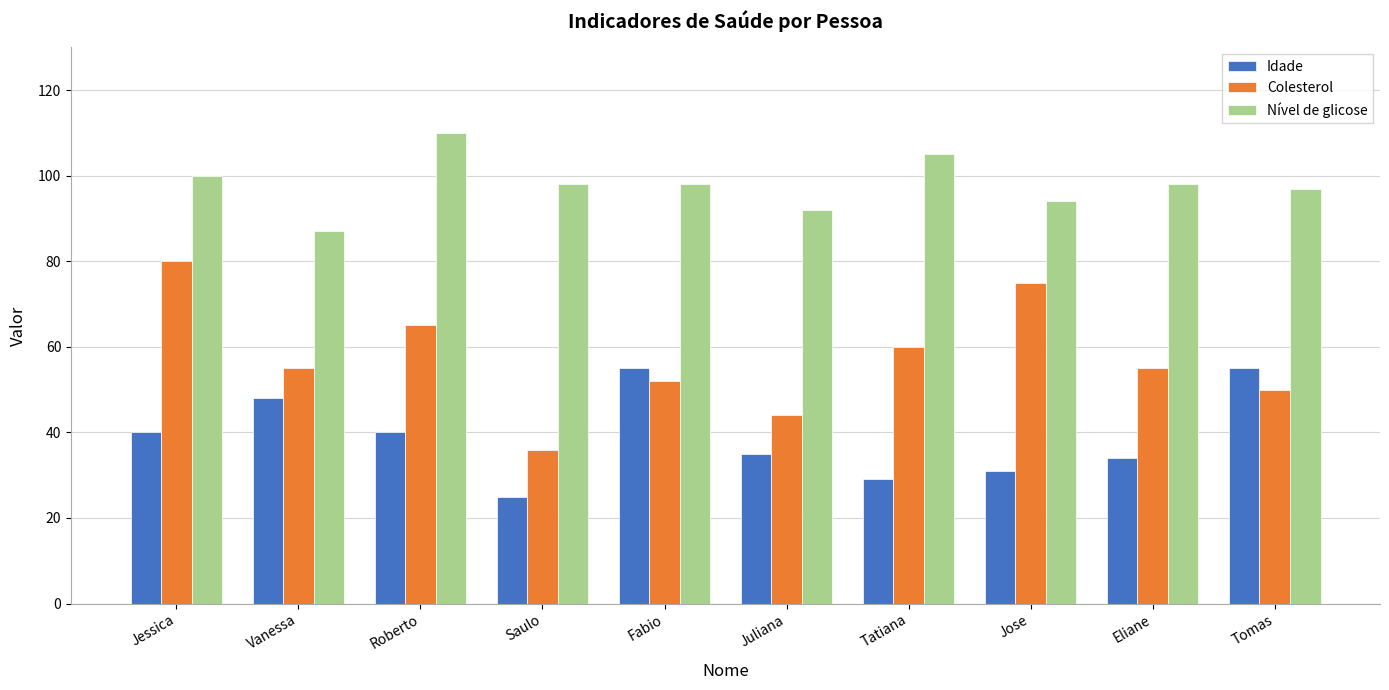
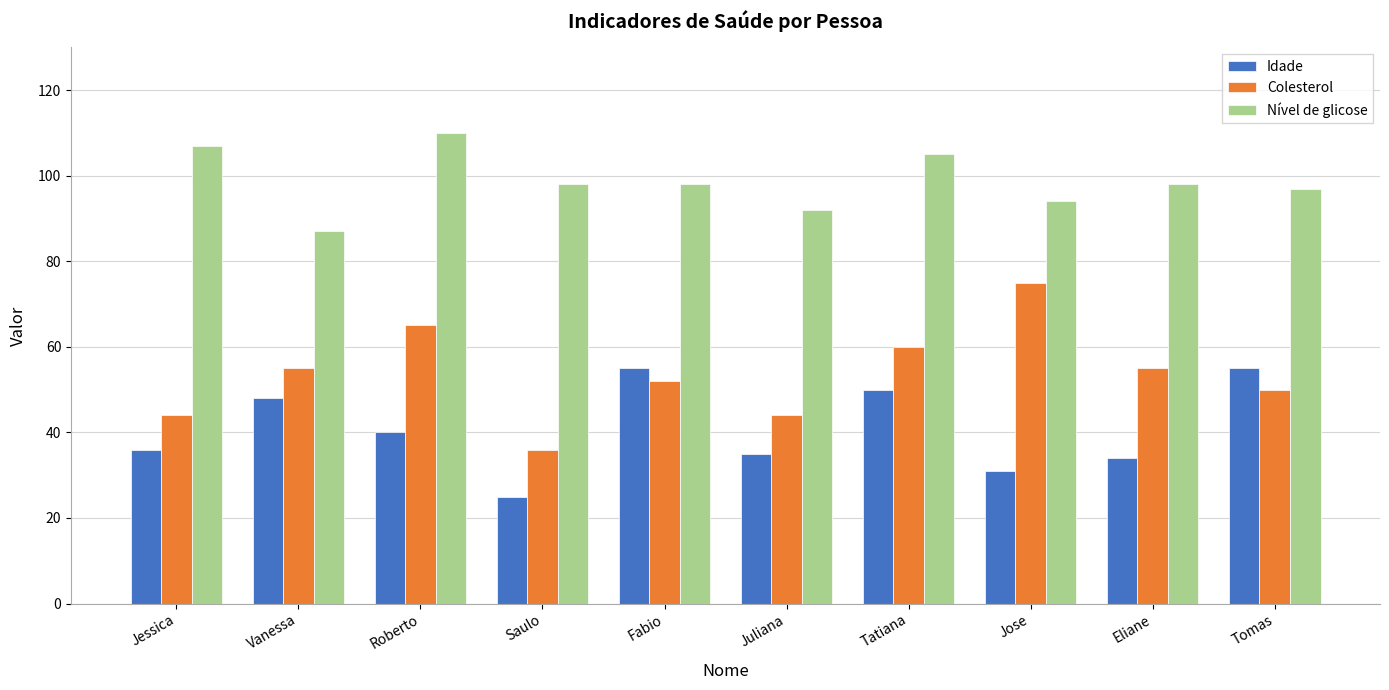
Idade, Jessica: 40 -> 36
Colesterol, Jessica: 80 -> 44
Nível de glicose, Jessica: 100 -> 107
Idade, Tatiana: 29 -> 50
